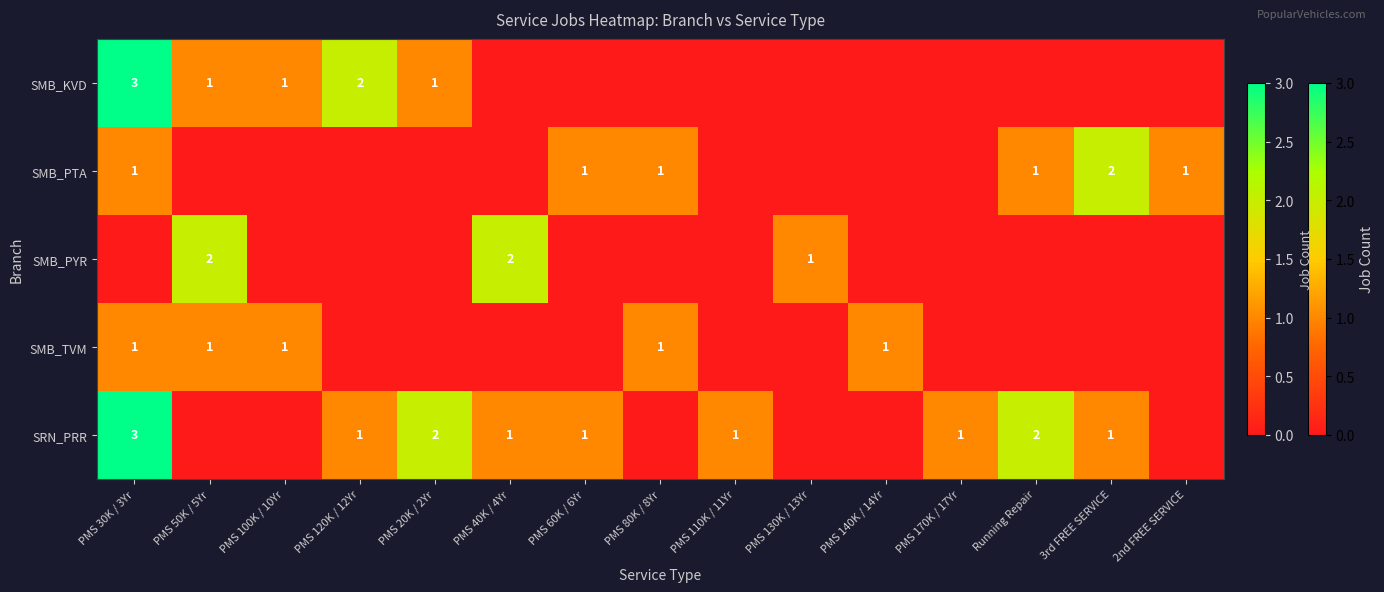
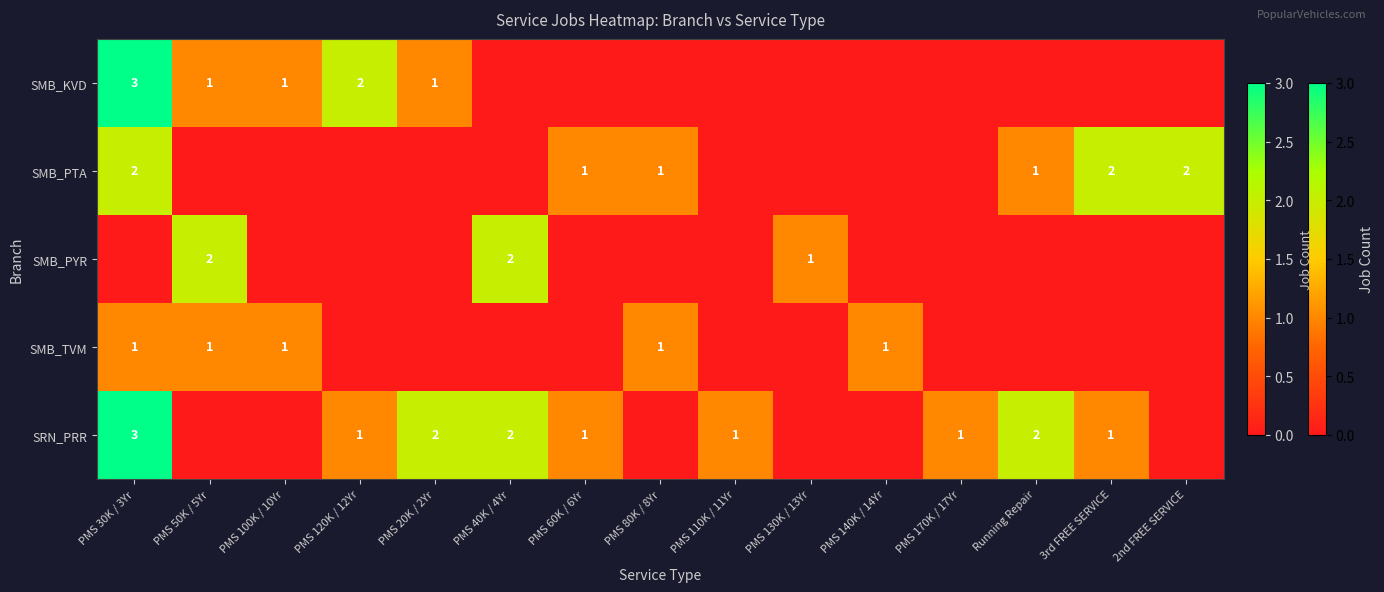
SMB_PTA, PMS 30K / 3Yr: 1 -> 2
SMB_PTA, 2nd FREE SERVICE: 1 -> 2
SRN_PRR, PMS 40K / 4Yr: 1 -> 2
